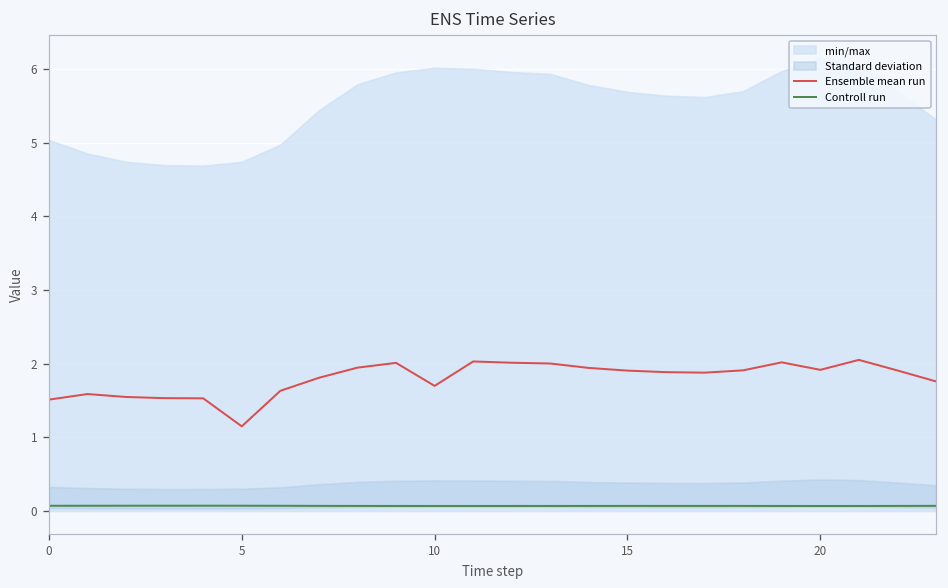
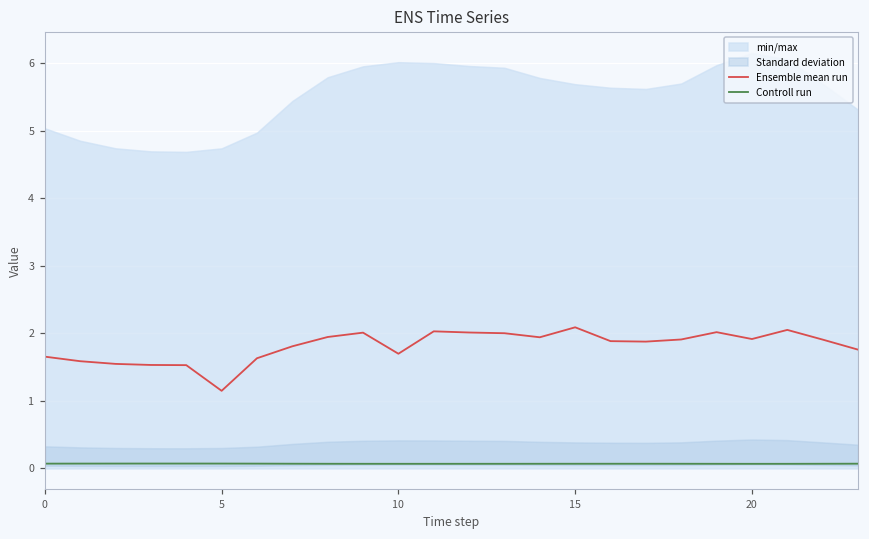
Ensemble mean run, 0: 1.5 -> 1.7
Ensemble mean run, 15: 1.9 -> 2.1
